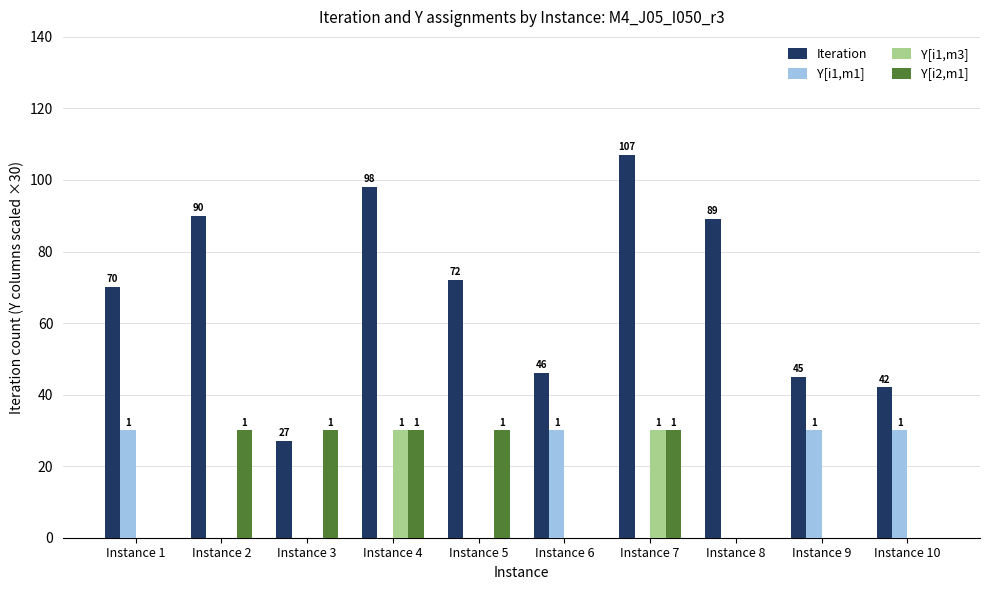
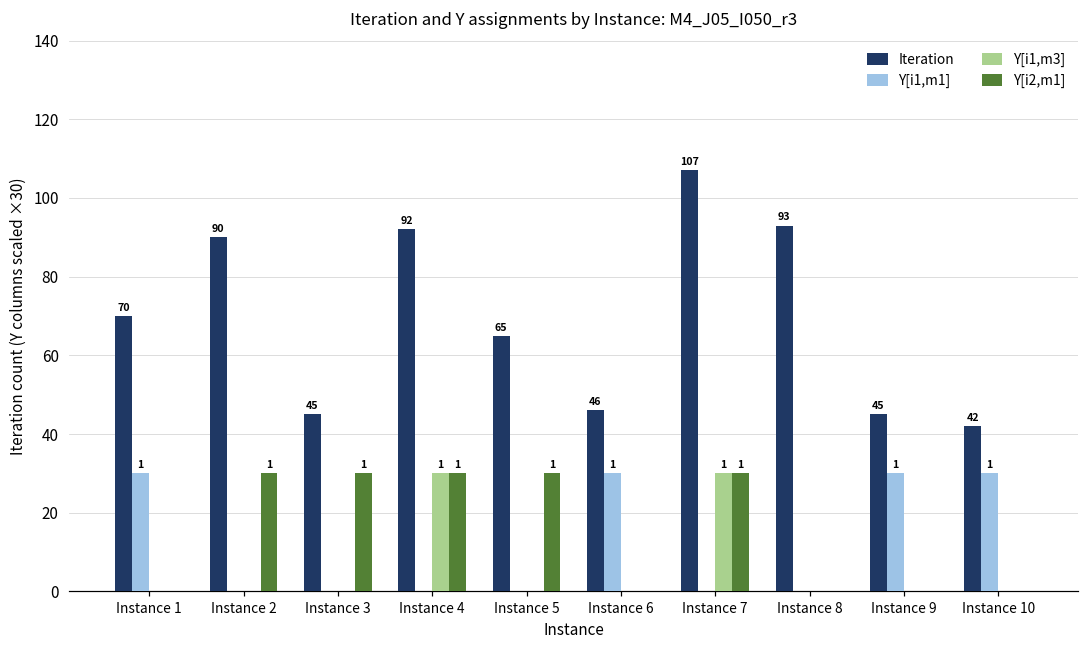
Iteration, Instance 3: 27 -> 45
Iteration, Instance 4: 98 -> 92
Iteration, Instance 5: 72 -> 65
Iteration, Instance 8: 89 -> 93
